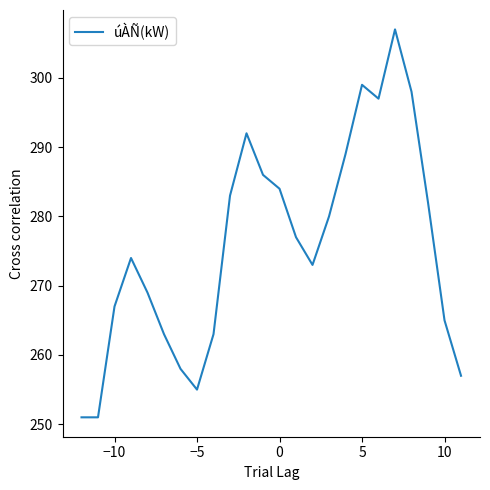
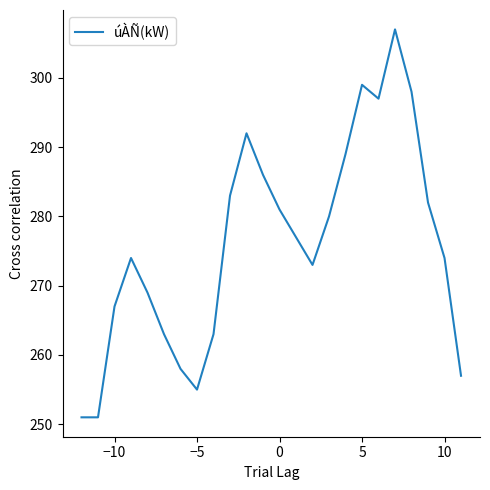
0: 284 -> 281
10: 265 -> 274
